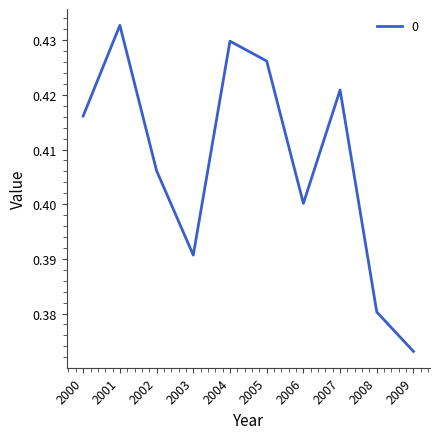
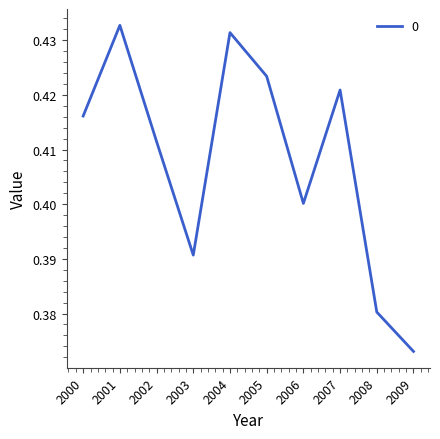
2002: 0.406 -> 0.411
2004: 0.430 -> 0.431
2005: 0.426 -> 0.423
